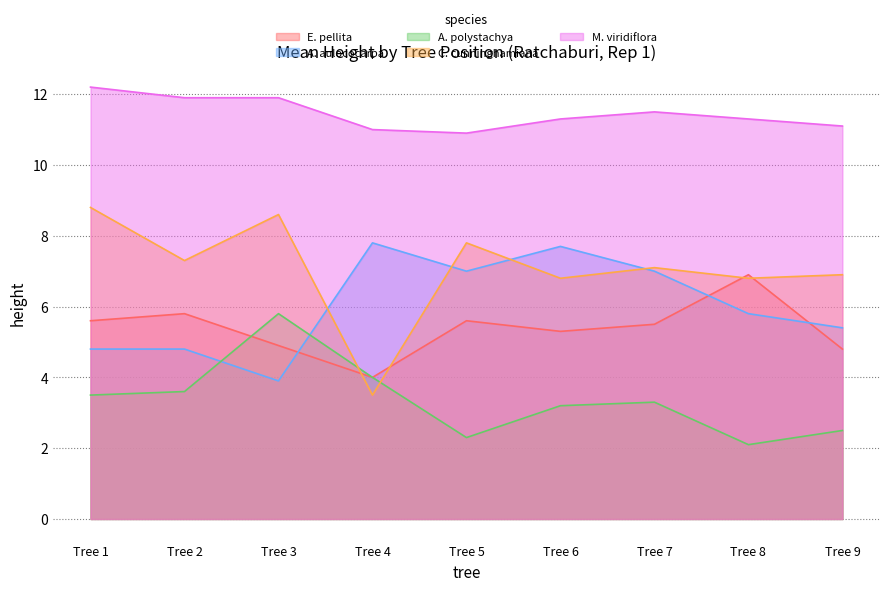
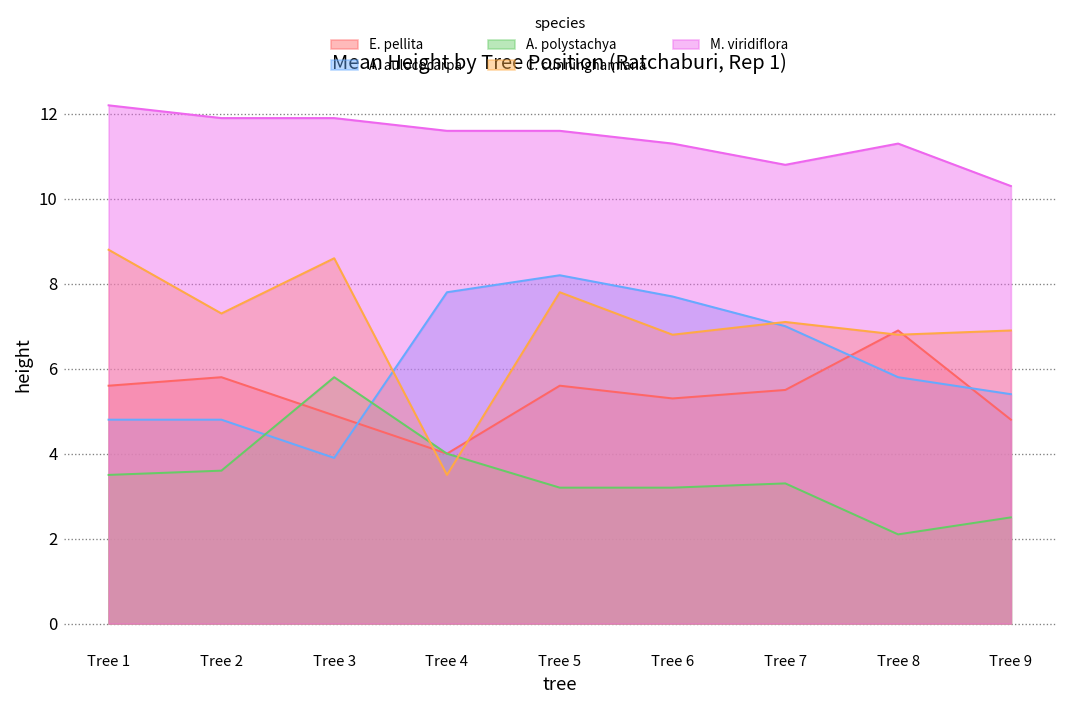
M. viridiflora, Tree 4: 11.0 -> 11.6
A. aulococarpa, Tree 5: 7.0 -> 8.2
A. polystachya, Tree 5: 2.3 -> 3.2
M. viridiflora, Tree 5: 10.9 -> 11.6
M. viridiflora, Tree 7: 11.5 -> 10.8
M. viridiflora, Tree 9: 11.1 -> 10.3
